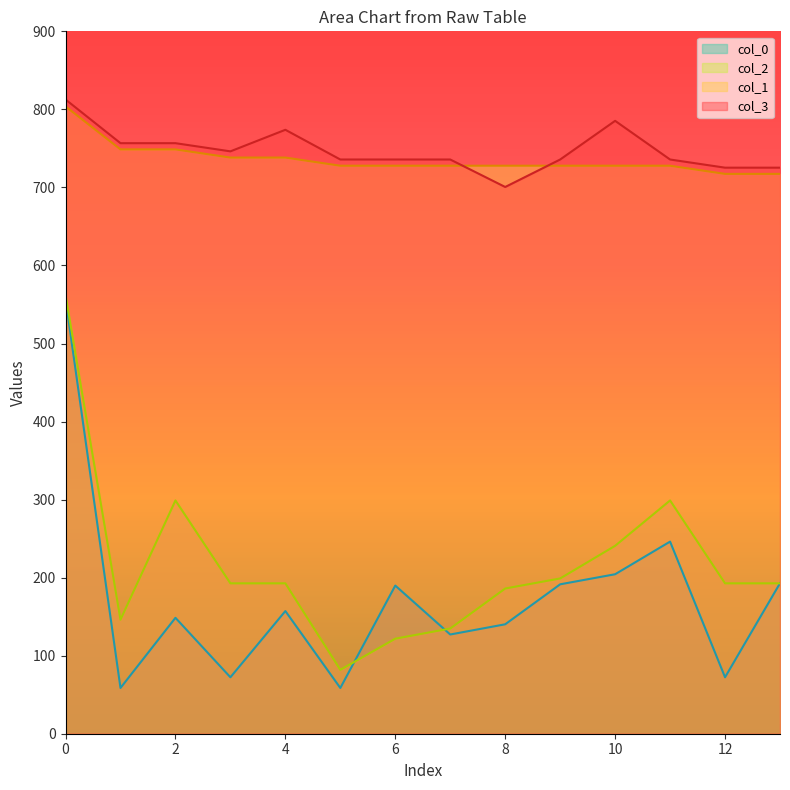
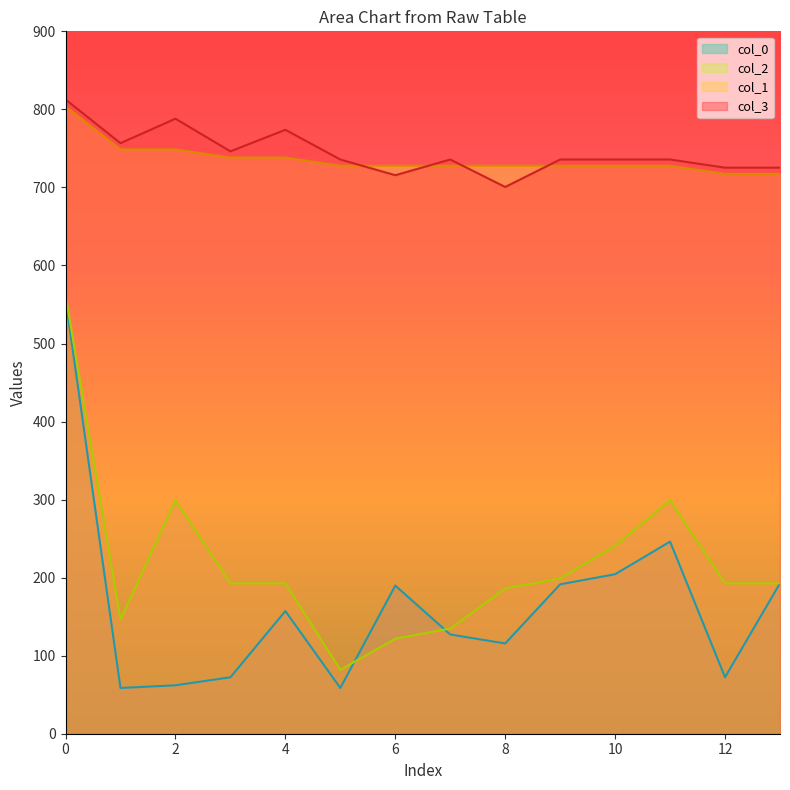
col_0, 2: 150 -> 60
col_3, 2: 760 -> 790
col_3, 6: 740 -> 720
col_0, 8: 140 -> 120
col_3, 10: 790 -> 740
